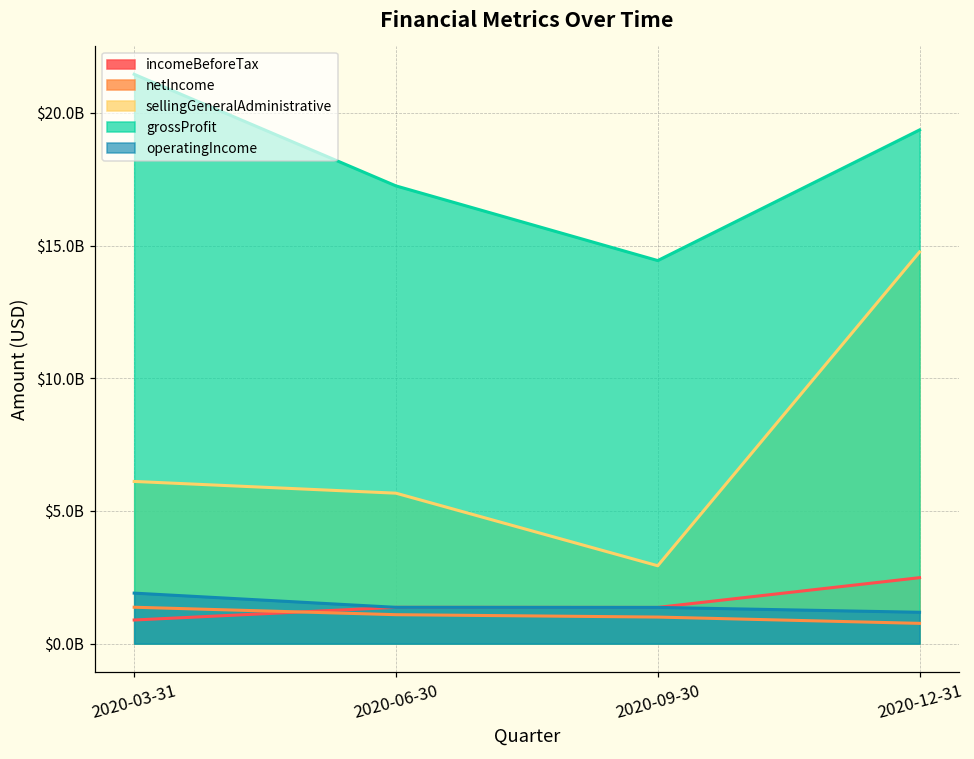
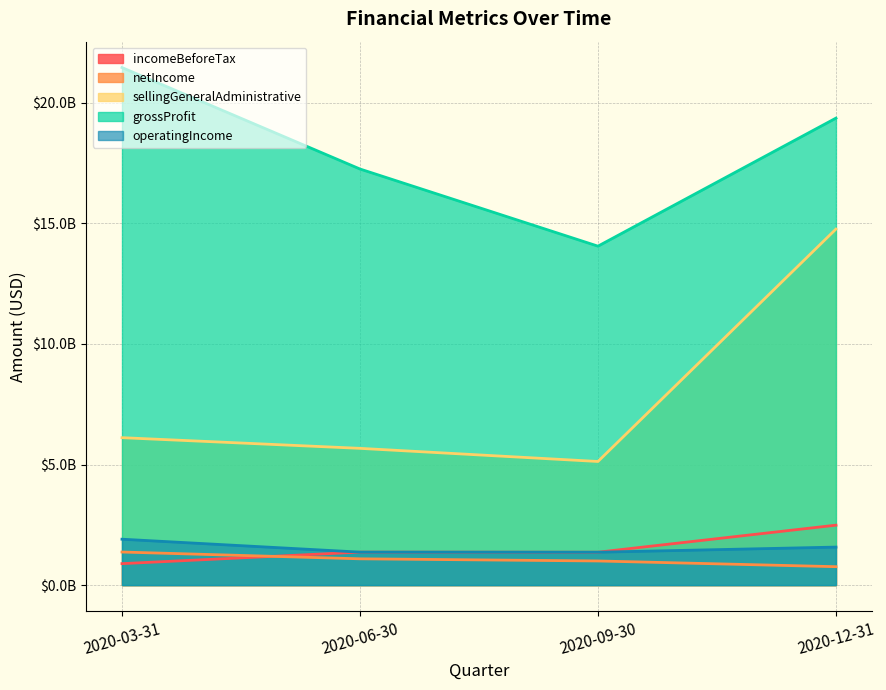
sellingGeneralAdministrative, 2020-09-30: $2900000000 -> $5100000000
grossProfit, 2020-09-30: $14400000000 -> $14100000000
operatingIncome, 2020-12-31: $1200000000 -> $1600000000
